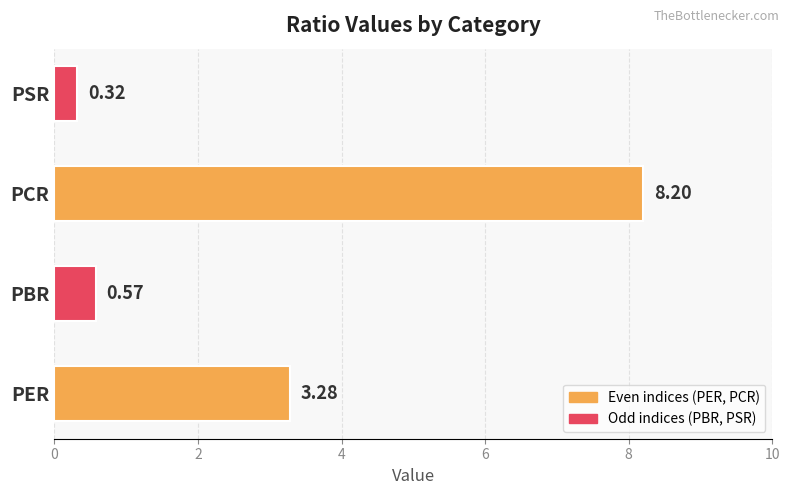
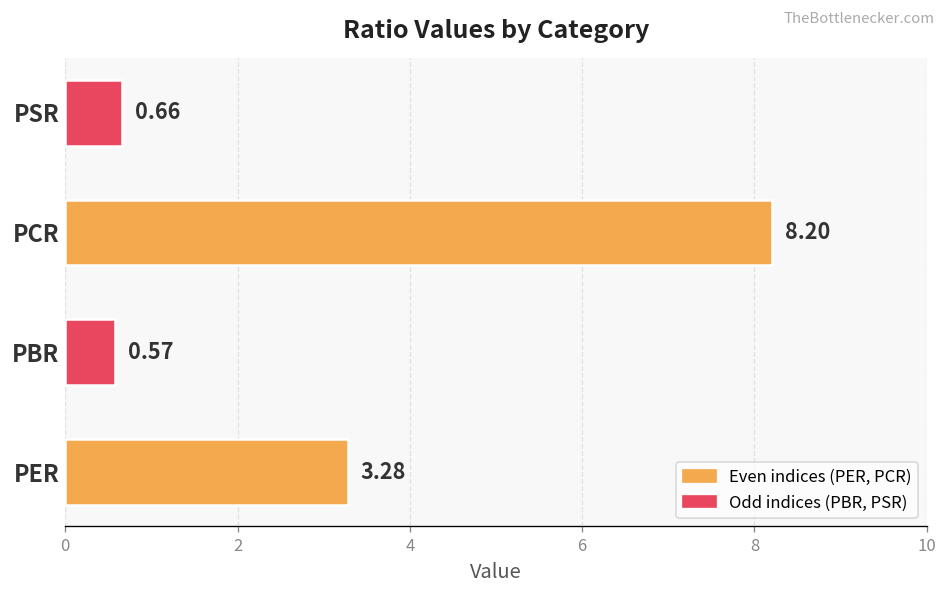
PSR: 0.32 -> 0.66
